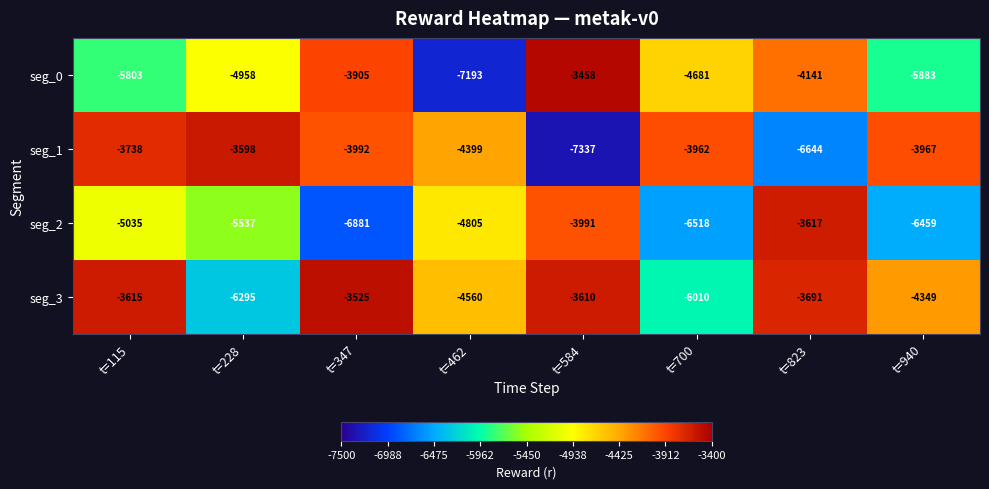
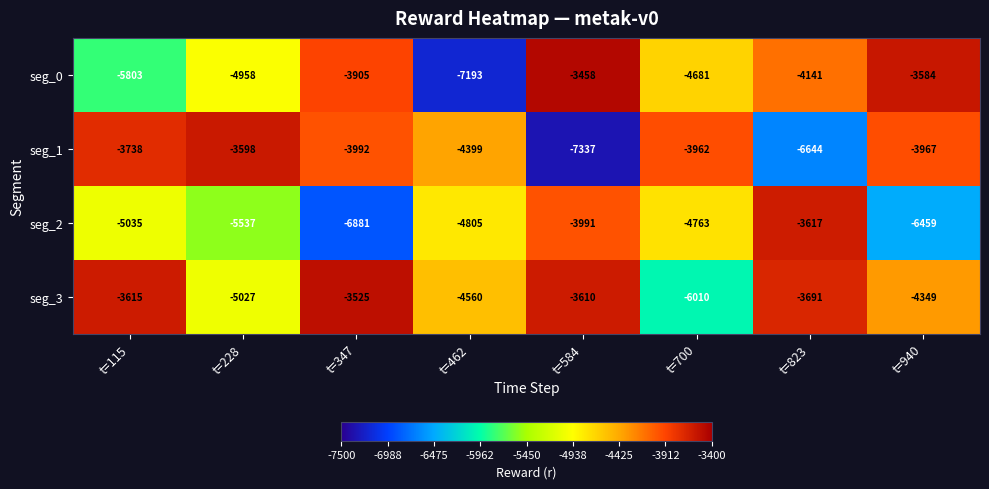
seg_0, t=940: -5883 -> -3584
seg_2, t=700: -6518 -> -4763
seg_3, t=228: -6295 -> -5027
